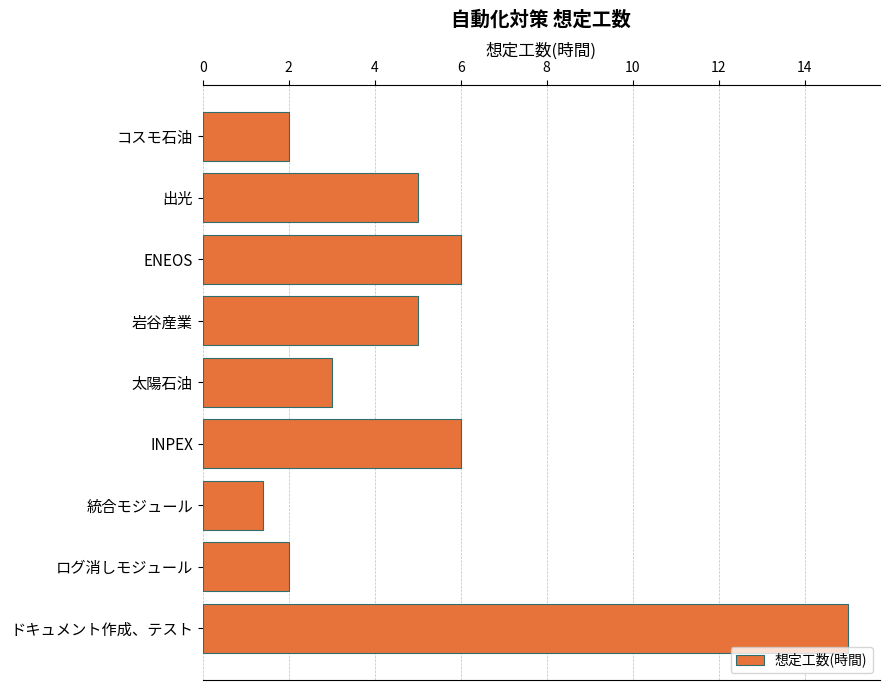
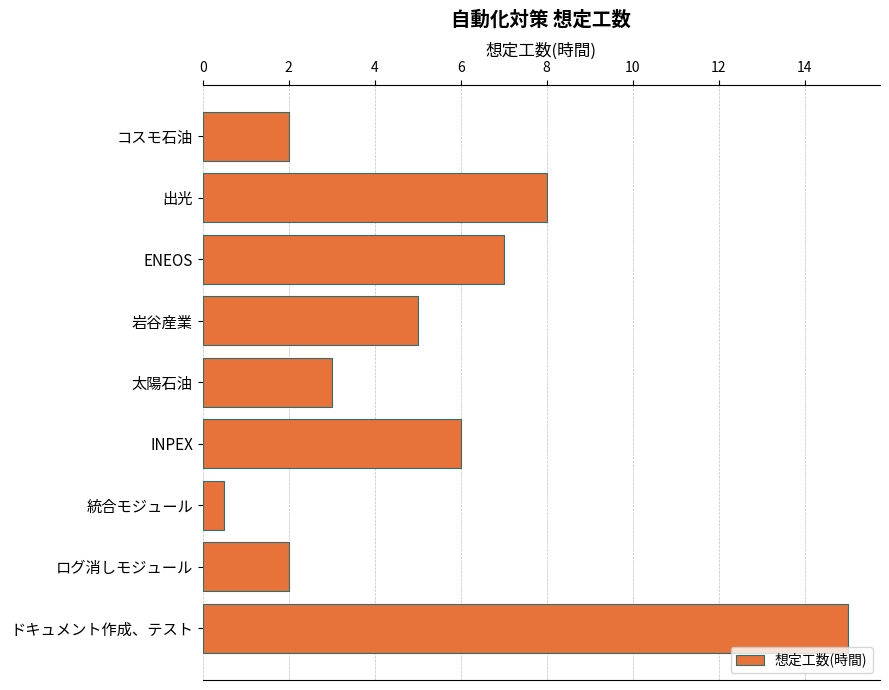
出光: 5 -> 8
ENEOS: 6 -> 7
統合モジュール: 1.4 -> 0.5
